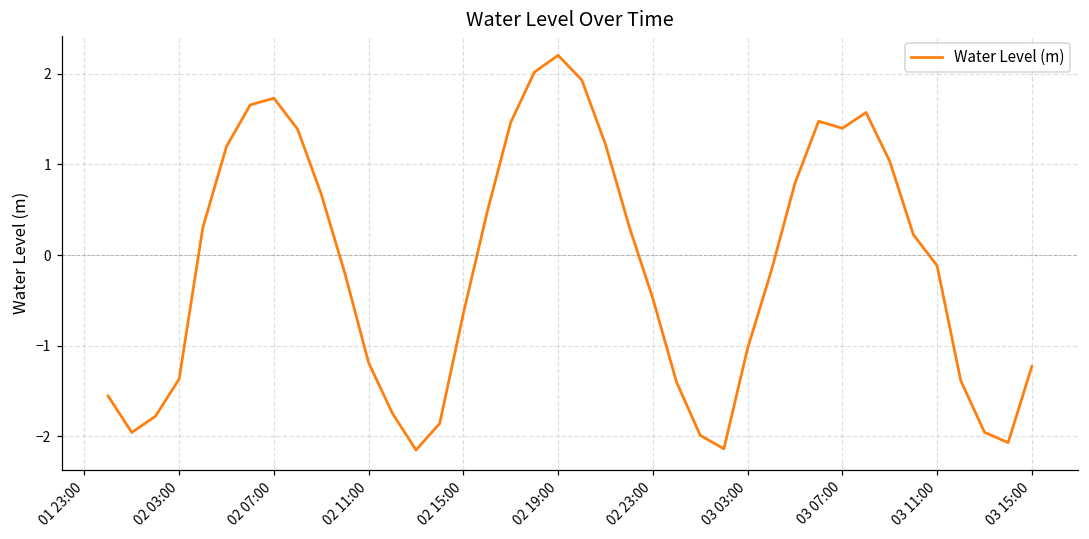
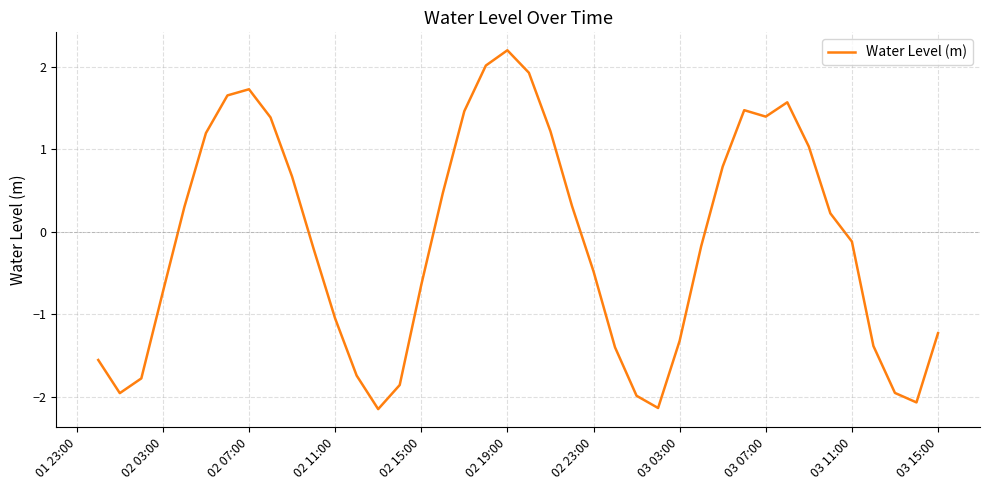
02 03:00: -1.4 -> -0.7
02 11:00: -1.2 -> -1.0
03 03:00: -1.0 -> -1.3
